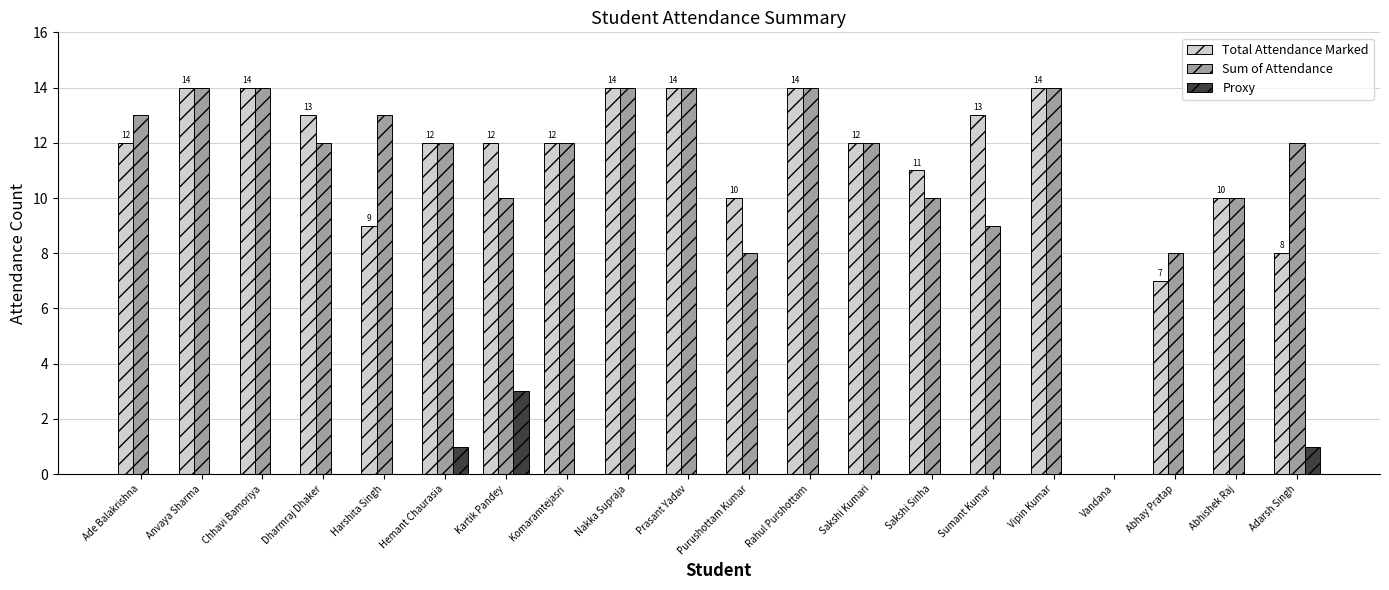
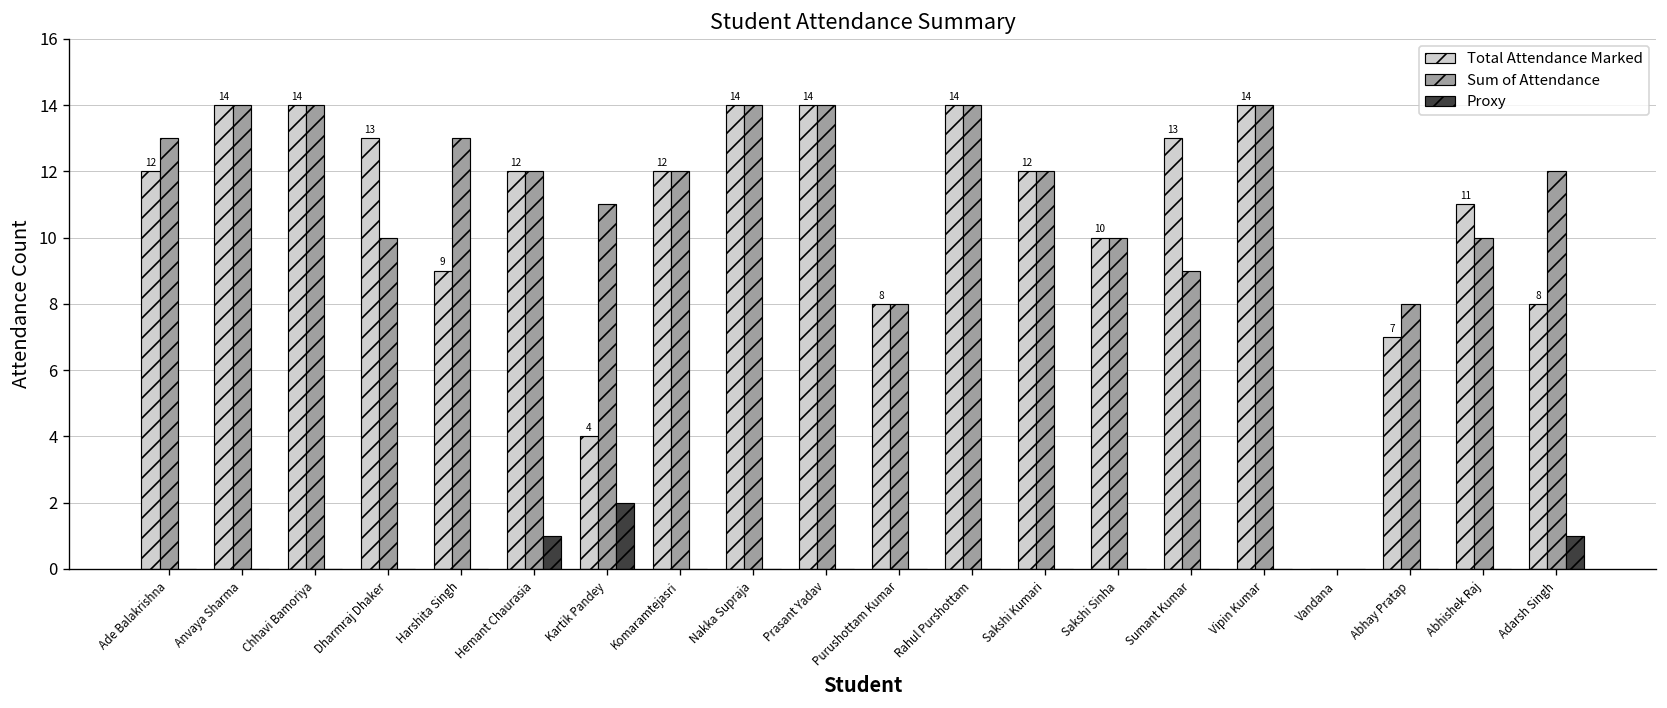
Sum of Attendance, Dharmraj Dhaker: 12 -> 10
Total Attendance Marked, Kartik Pandey: 12 -> 4
Sum of Attendance, Kartik Pandey: 10 -> 11
Proxy, Kartik Pandey: 3 -> 2
Total Attendance Marked, Purushottam Kumar: 10 -> 8
Total Attendance Marked, Sakshi Sinha: 11 -> 10
Total Attendance Marked, Abhishek Raj: 10 -> 11
